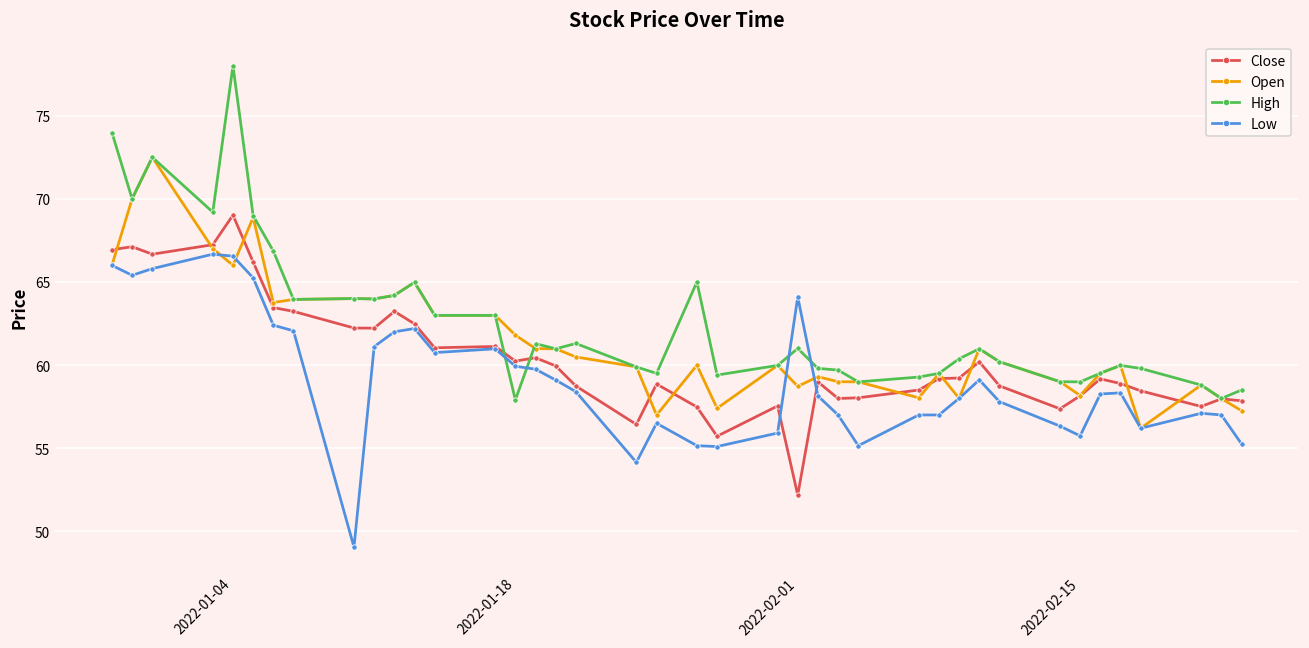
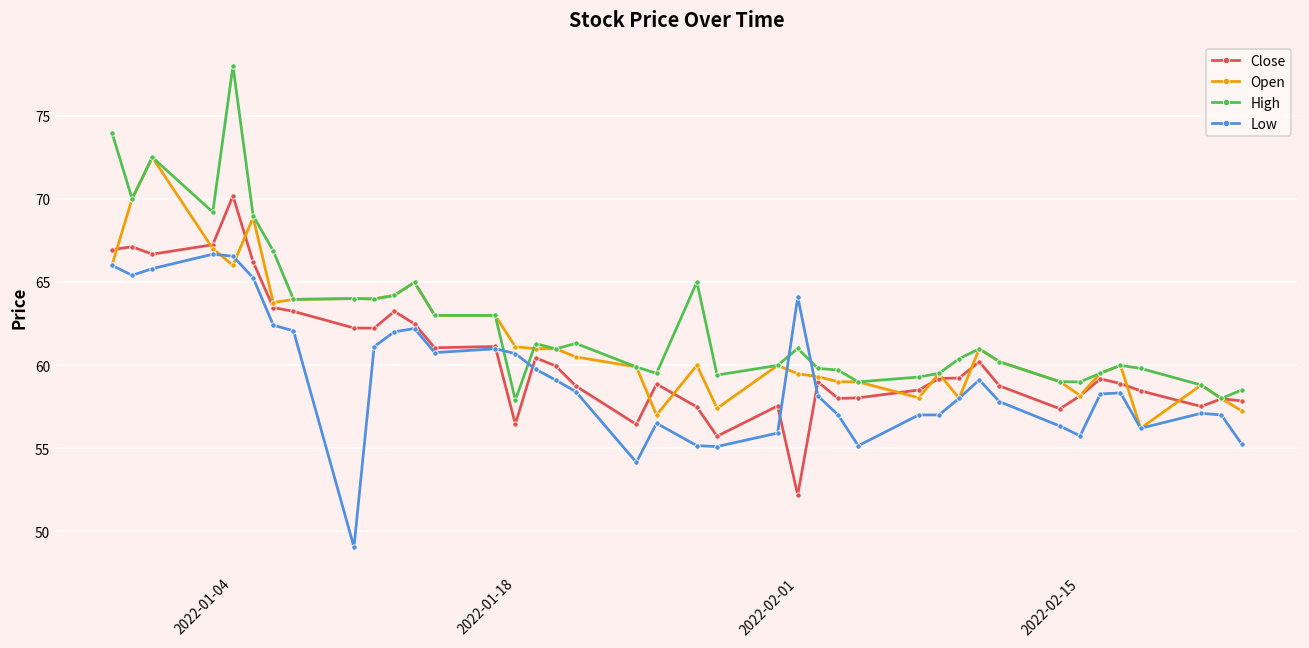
Close, 2022-01-04: 69.0 -> 70.2
Close, 2022-01-18: 60.2 -> 56.5
Open, 2022-01-18: 61.8 -> 61.1
Low, 2022-01-18: 59.9 -> 60.7
Open, 2022-02-01: 58.7 -> 59.5
